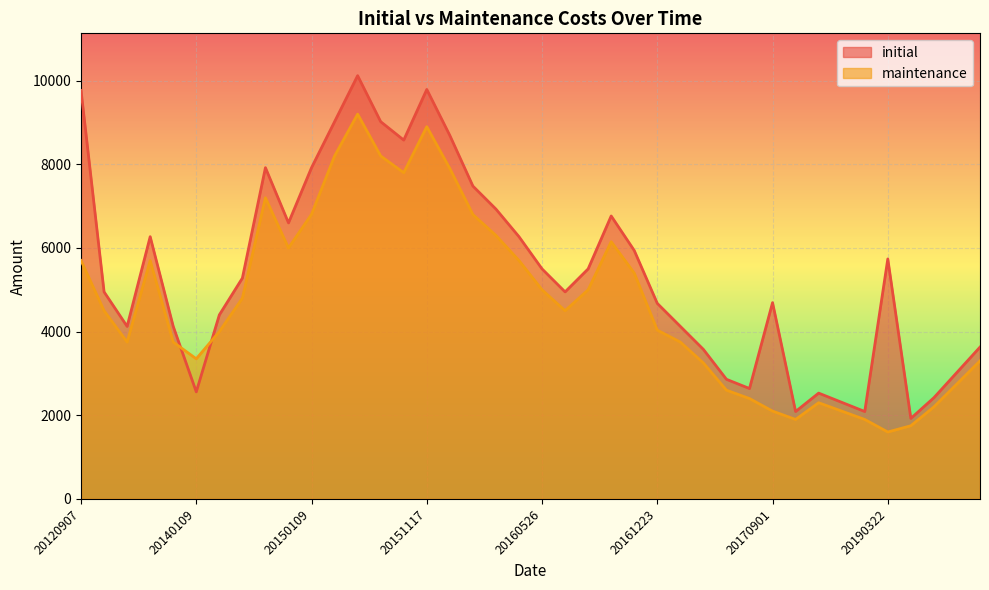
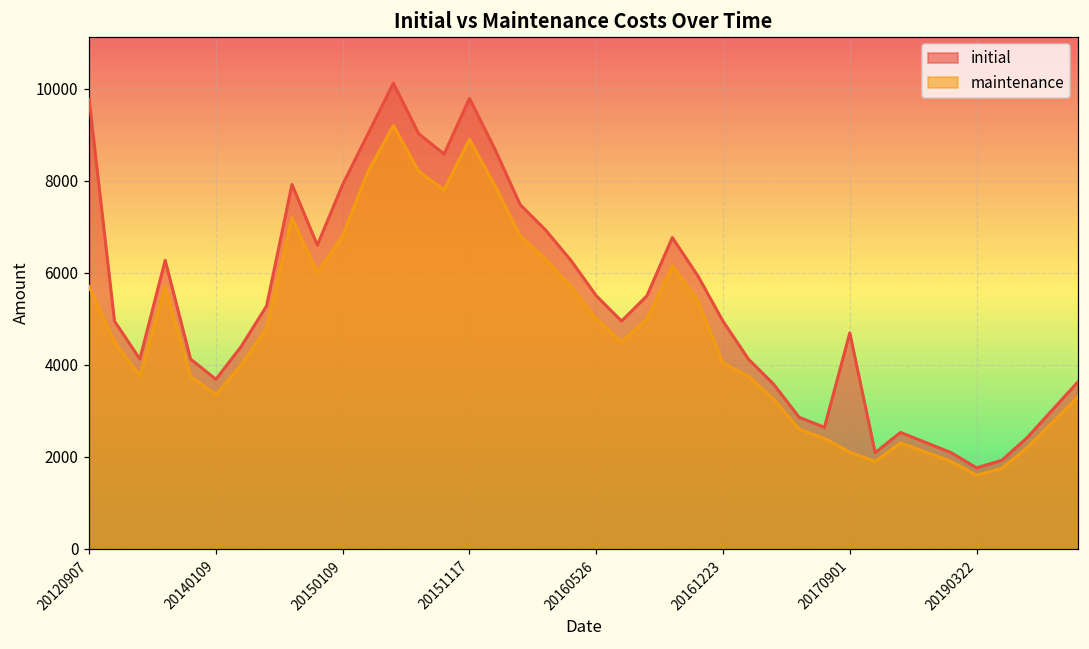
initial, 20140109: 2600 -> 3700
initial, 20161223: 4700 -> 4900
initial, 20190322: 5700 -> 1800
